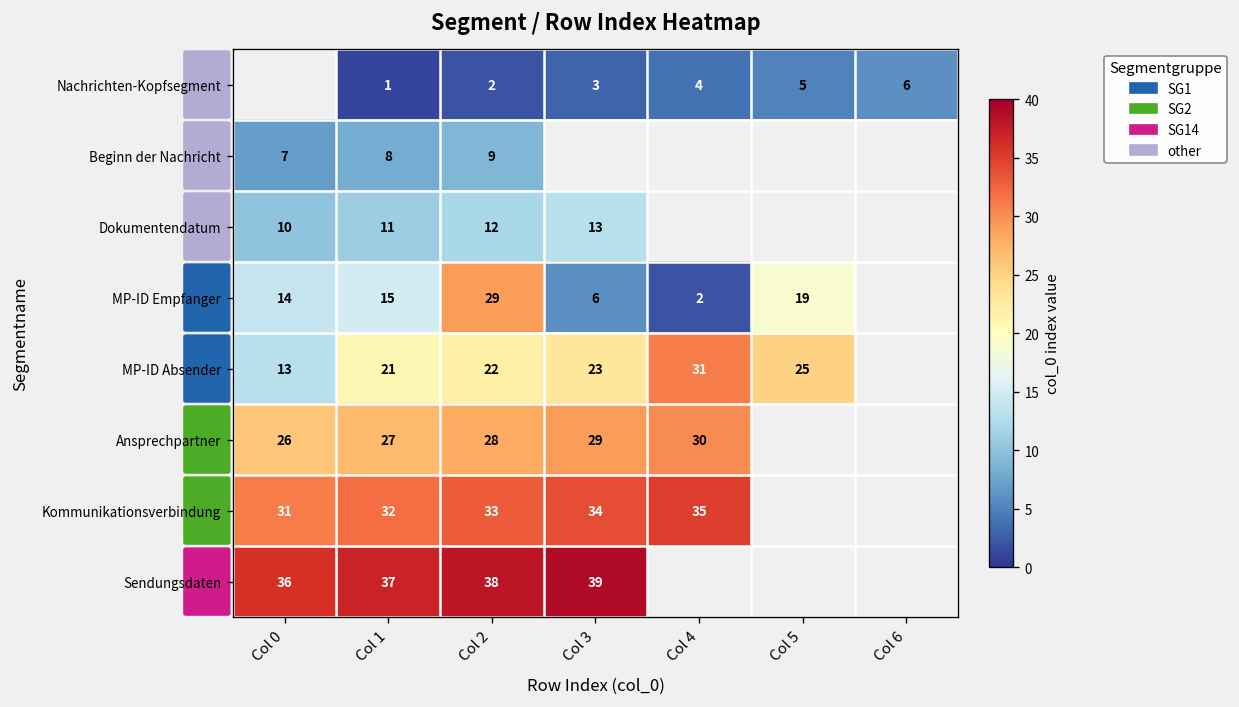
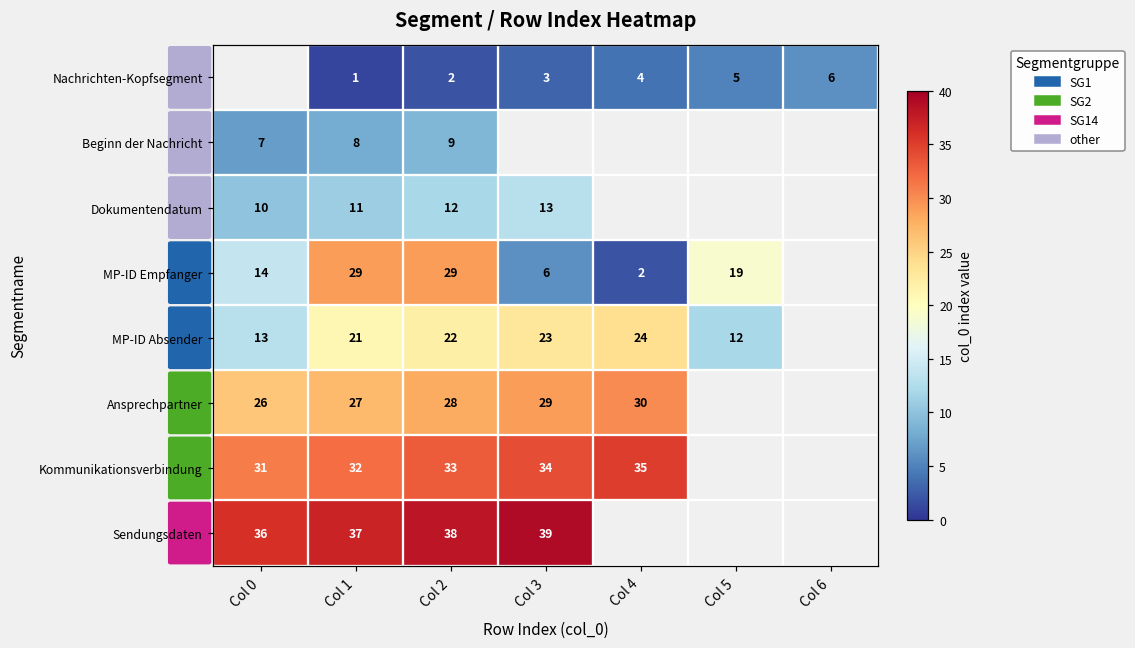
MP-ID Empfanger, Col 1: 15 -> 29
MP-ID Absender, Col 4: 31 -> 24
MP-ID Absender, Col 5: 25 -> 12
